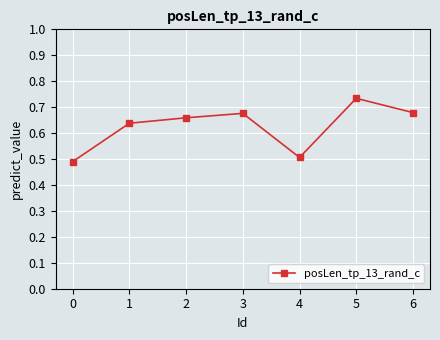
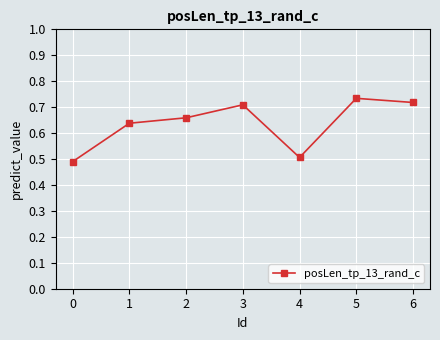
3: 0.68 -> 0.71
6: 0.68 -> 0.72
